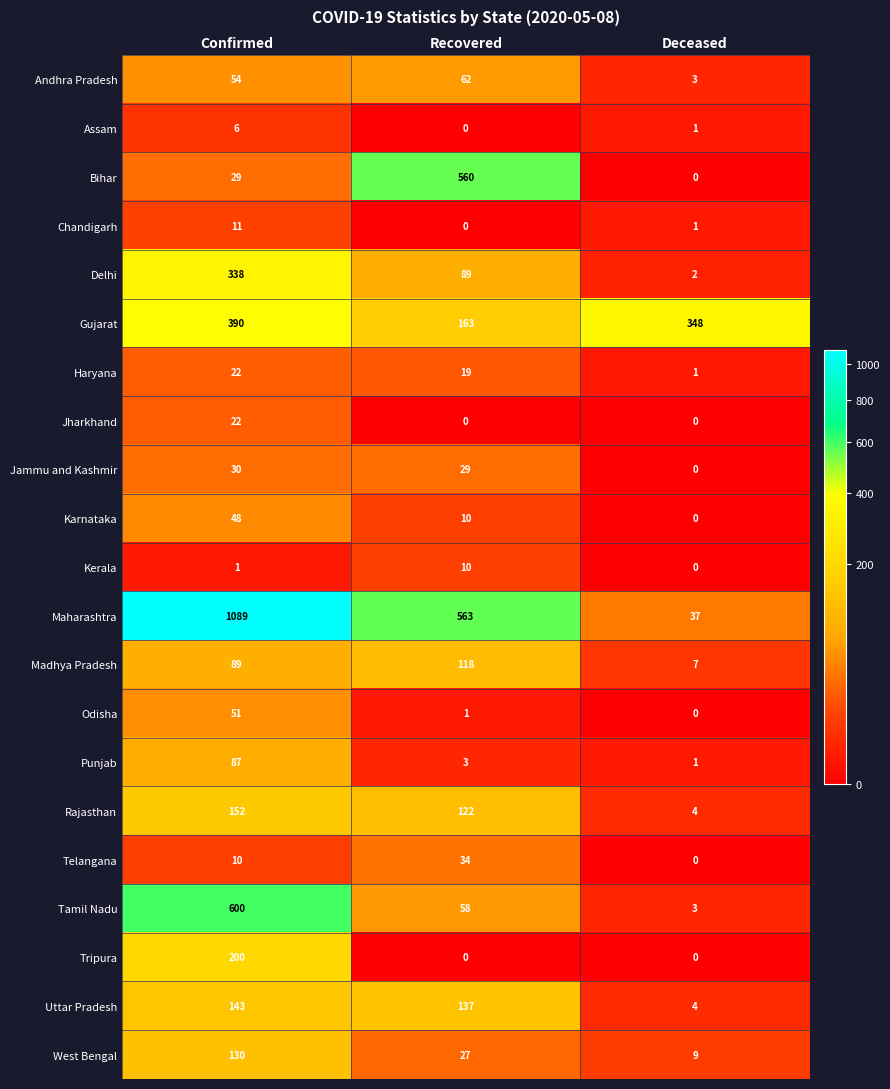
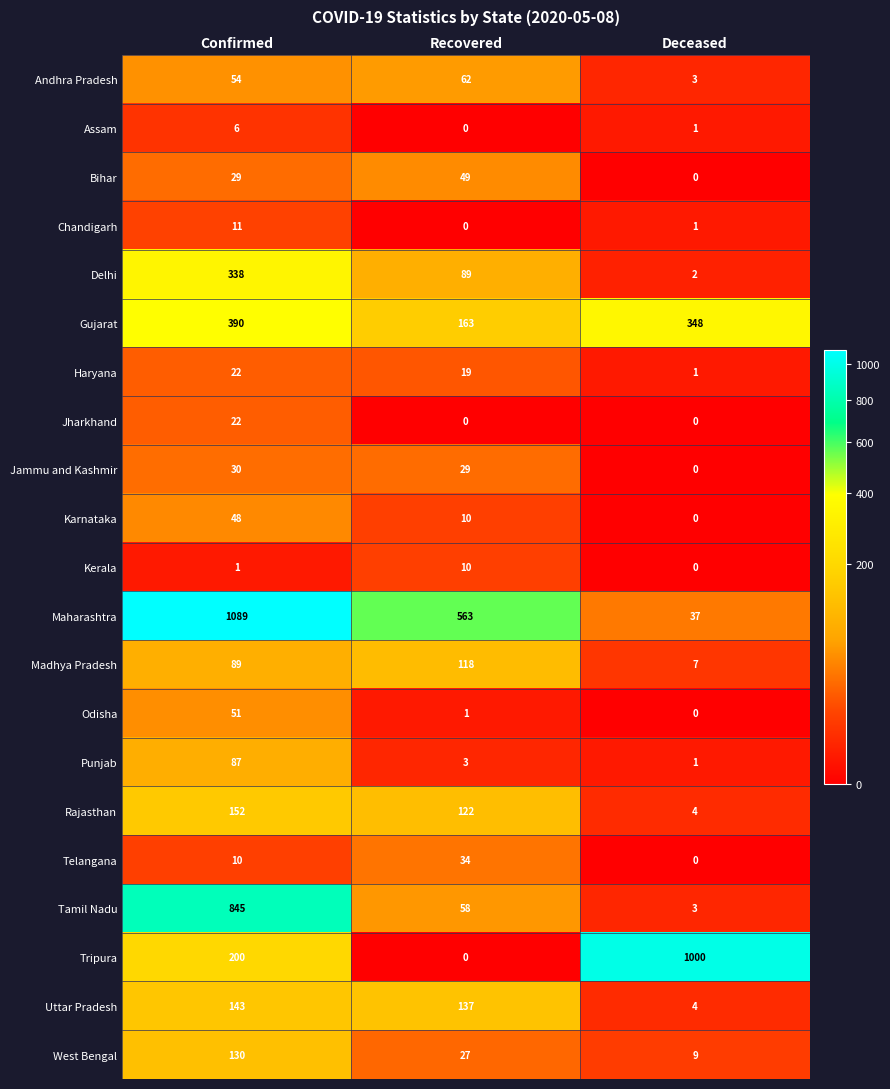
Bihar, Recovered: 560 -> 49
Tamil Nadu, Confirmed: 600 -> 845
Tripura, Deceased: 0 -> 1000
